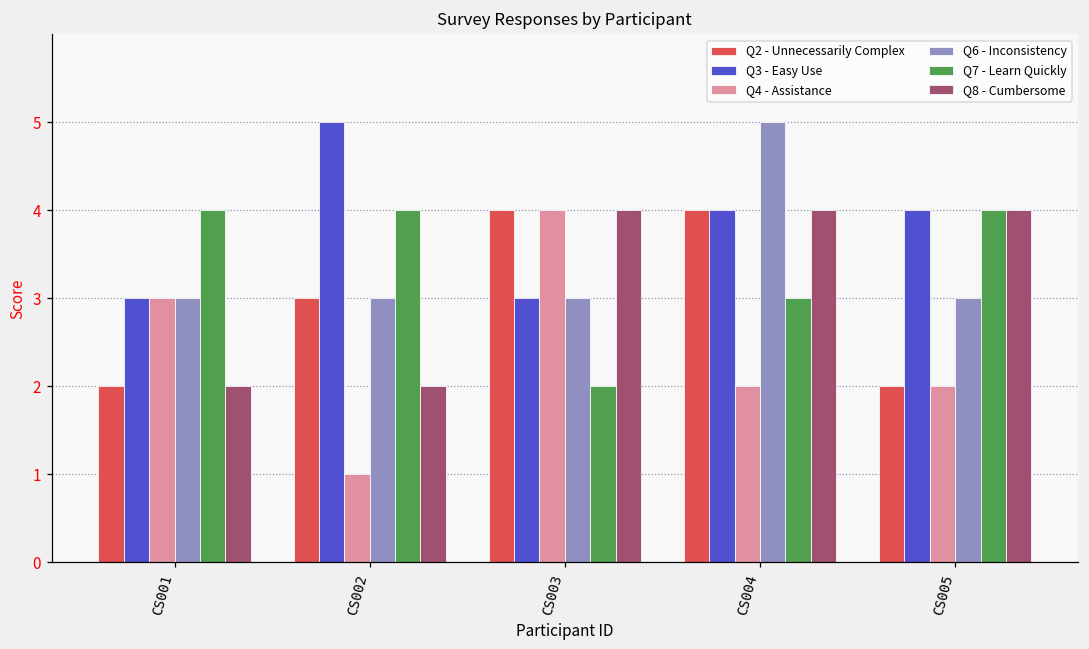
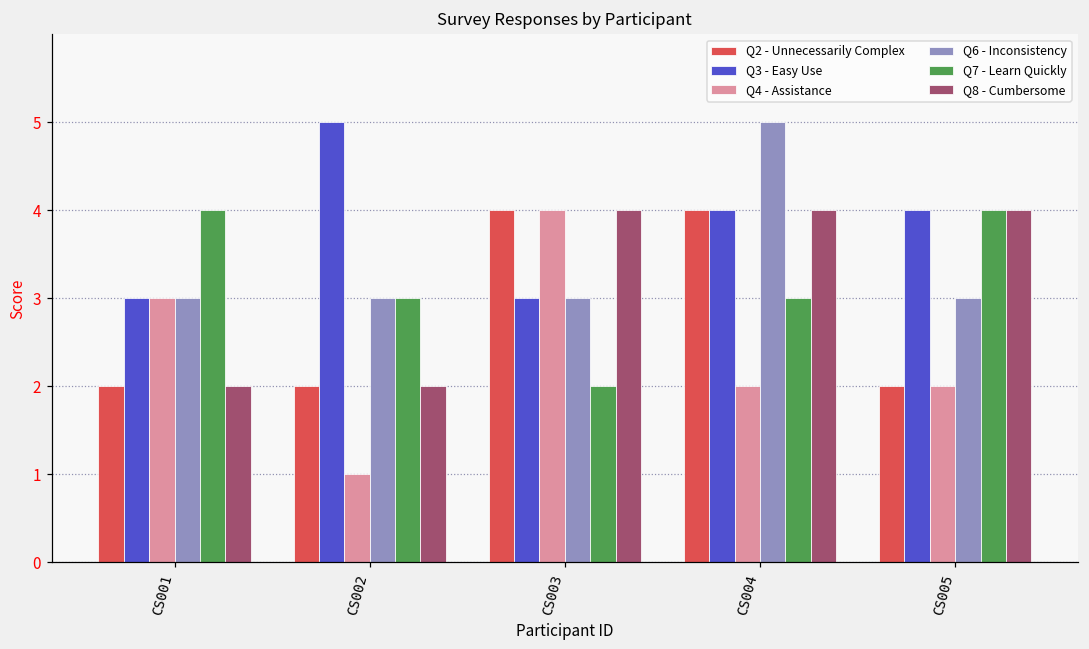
Q2 - Unnecessarily Complex, CS002: 3 -> 2
Q7 - Learn Quickly, CS002: 4 -> 3
